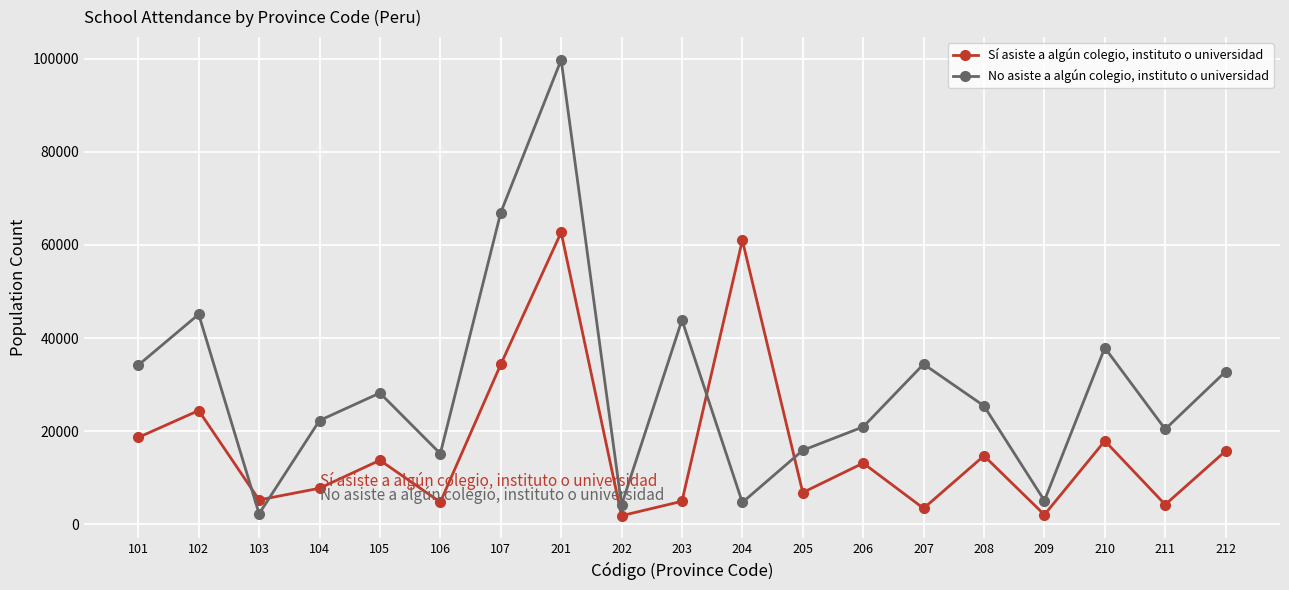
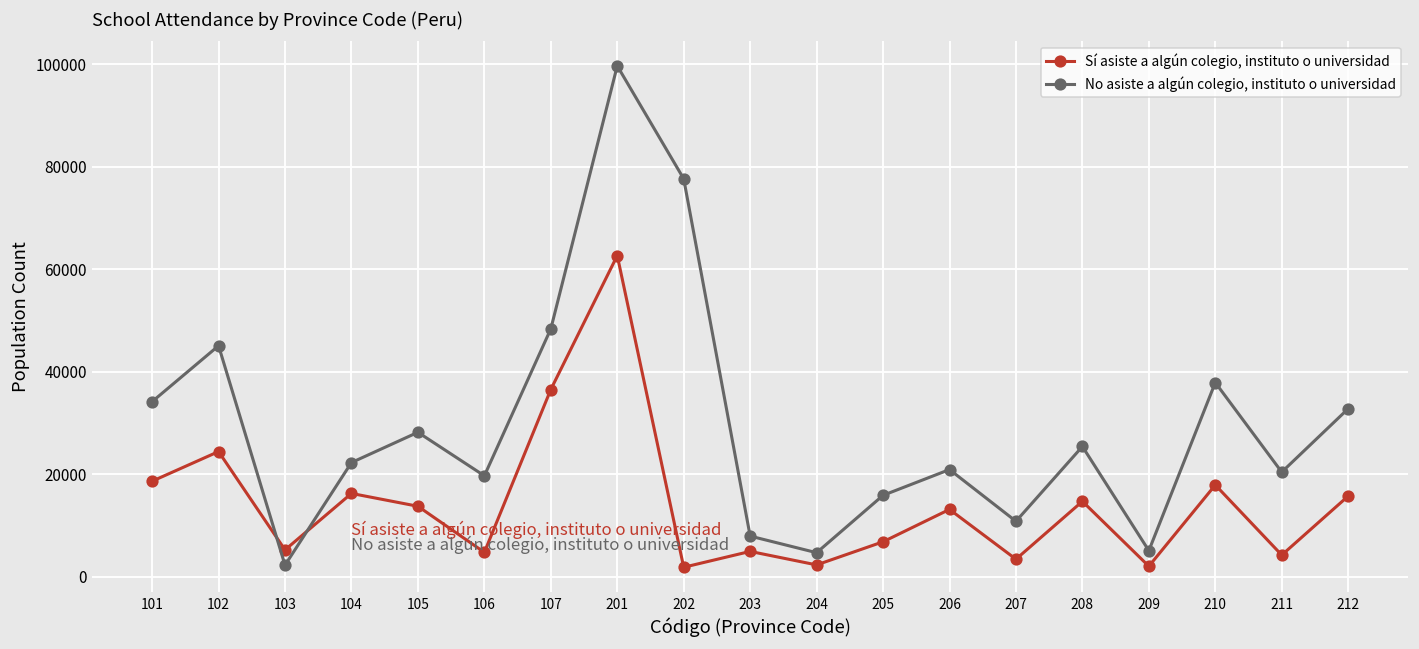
Sí asiste a algún colegio, instituto o universidad, 104: 8000 -> 16000
No asiste a algún colegio, instituto o universidad, 106: 15000 -> 20000
Sí asiste a algún colegio, instituto o universidad, 107: 34000 -> 37000
No asiste a algún colegio, instituto o universidad, 107: 67000 -> 48000
No asiste a algún colegio, instituto o universidad, 202: 4000 -> 78000
No asiste a algún colegio, instituto o universidad, 203: 44000 -> 8000
Sí asiste a algún colegio, instituto o universidad, 204: 61000 -> 2000
No asiste a algún colegio, instituto o universidad, 207: 34000 -> 11000
